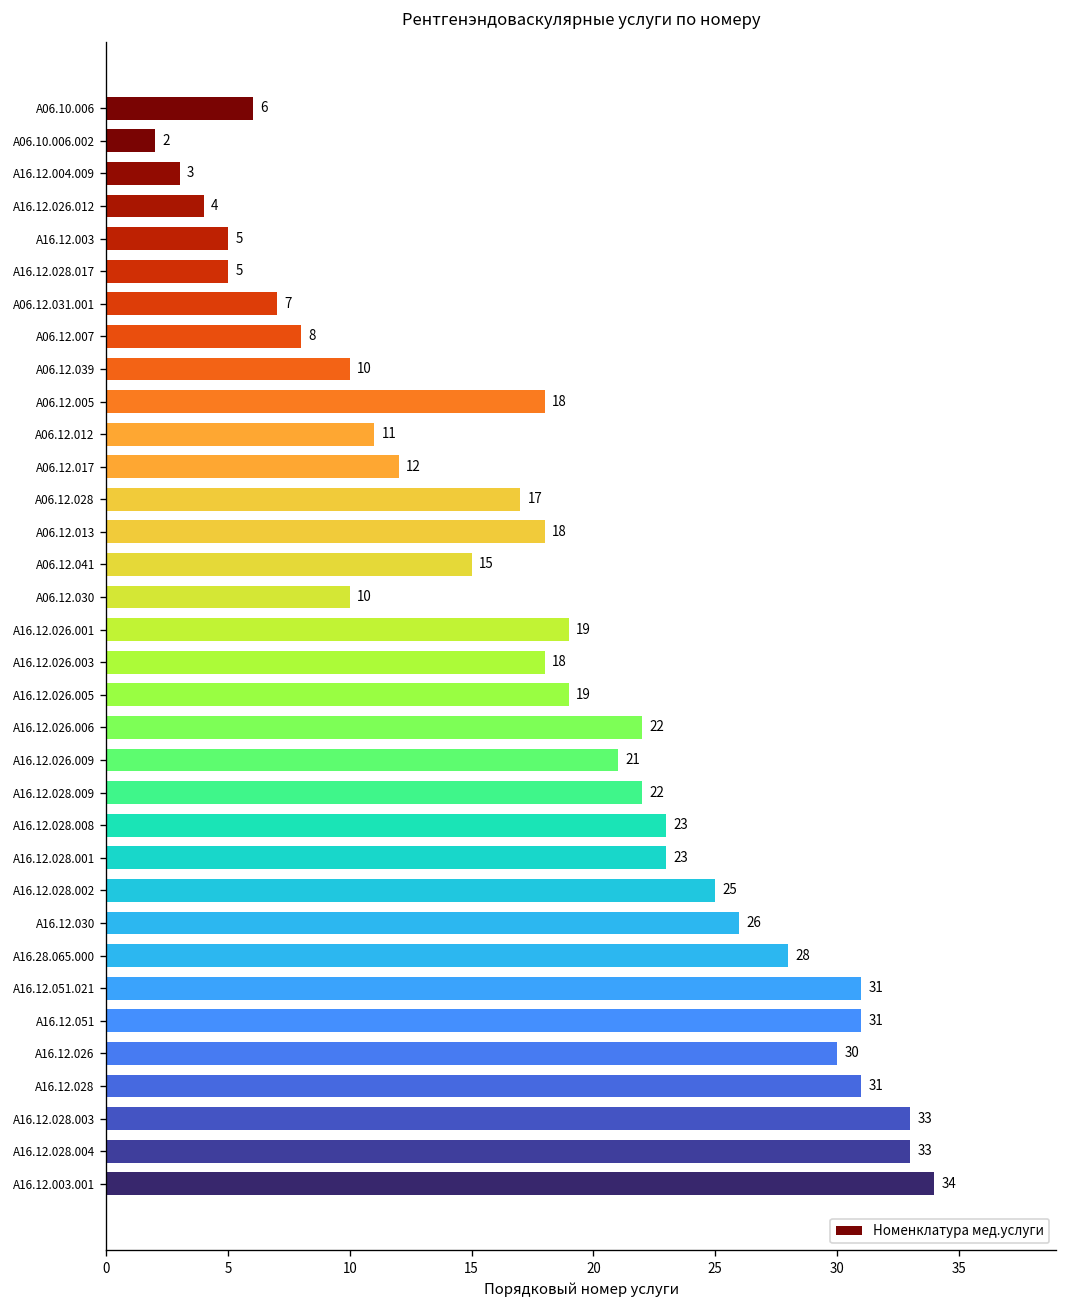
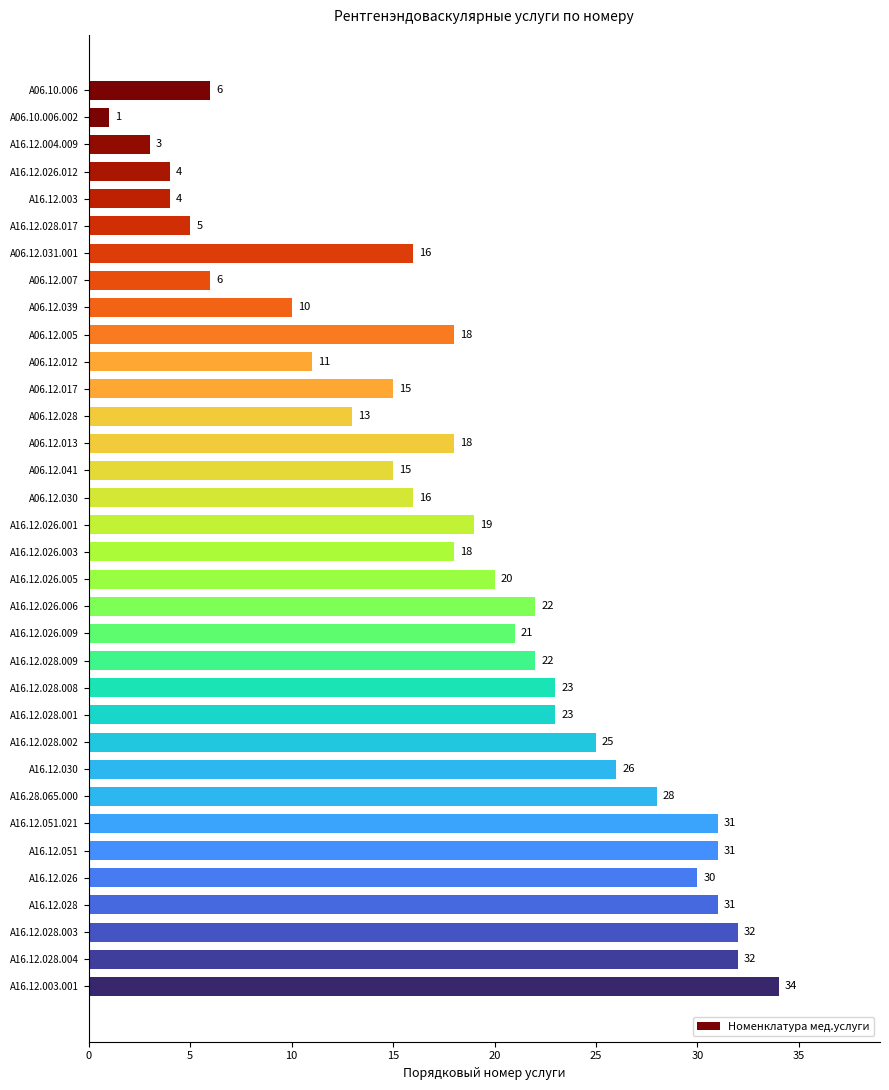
A06.10.006.002: 2 -> 1
A16.12.003: 5 -> 4
A06.12.031.001: 7 -> 16
A06.12.007: 8 -> 6
A06.12.017: 12 -> 15
A06.12.028: 17 -> 13
A06.12.030: 10 -> 16
A16.12.026.005: 19 -> 20
A16.12.028.003: 33 -> 32
A16.12.028.004: 33 -> 32
